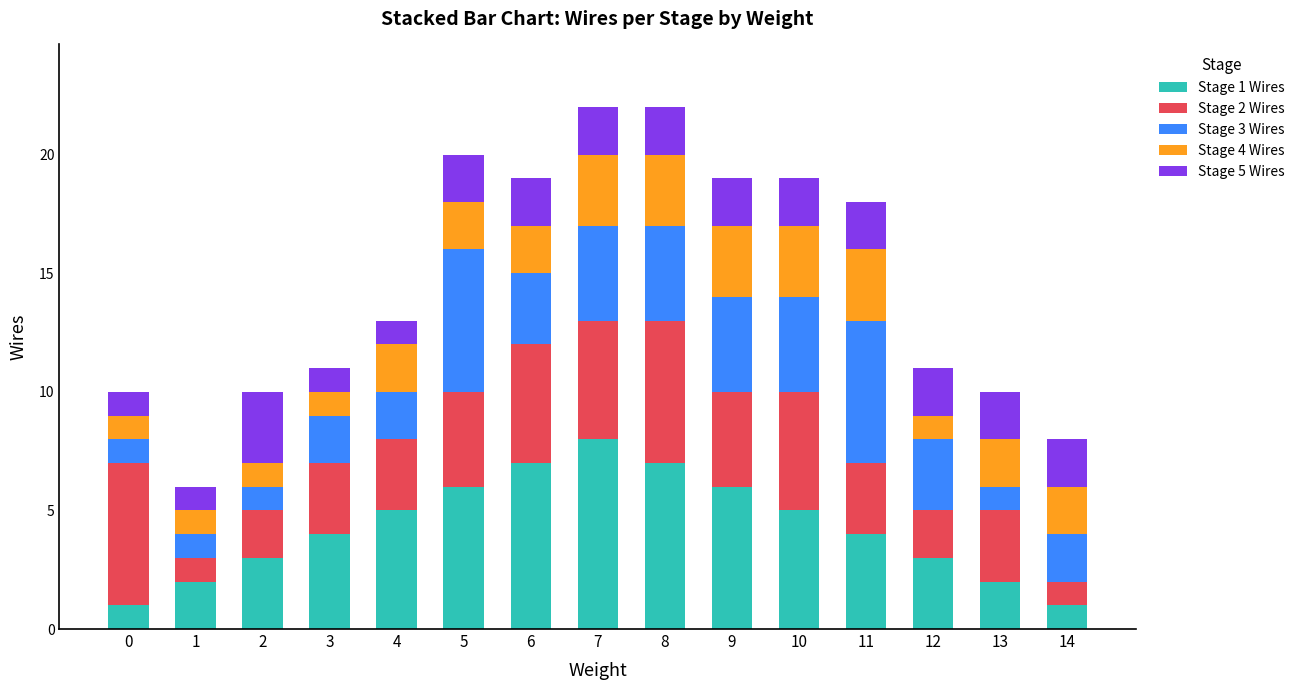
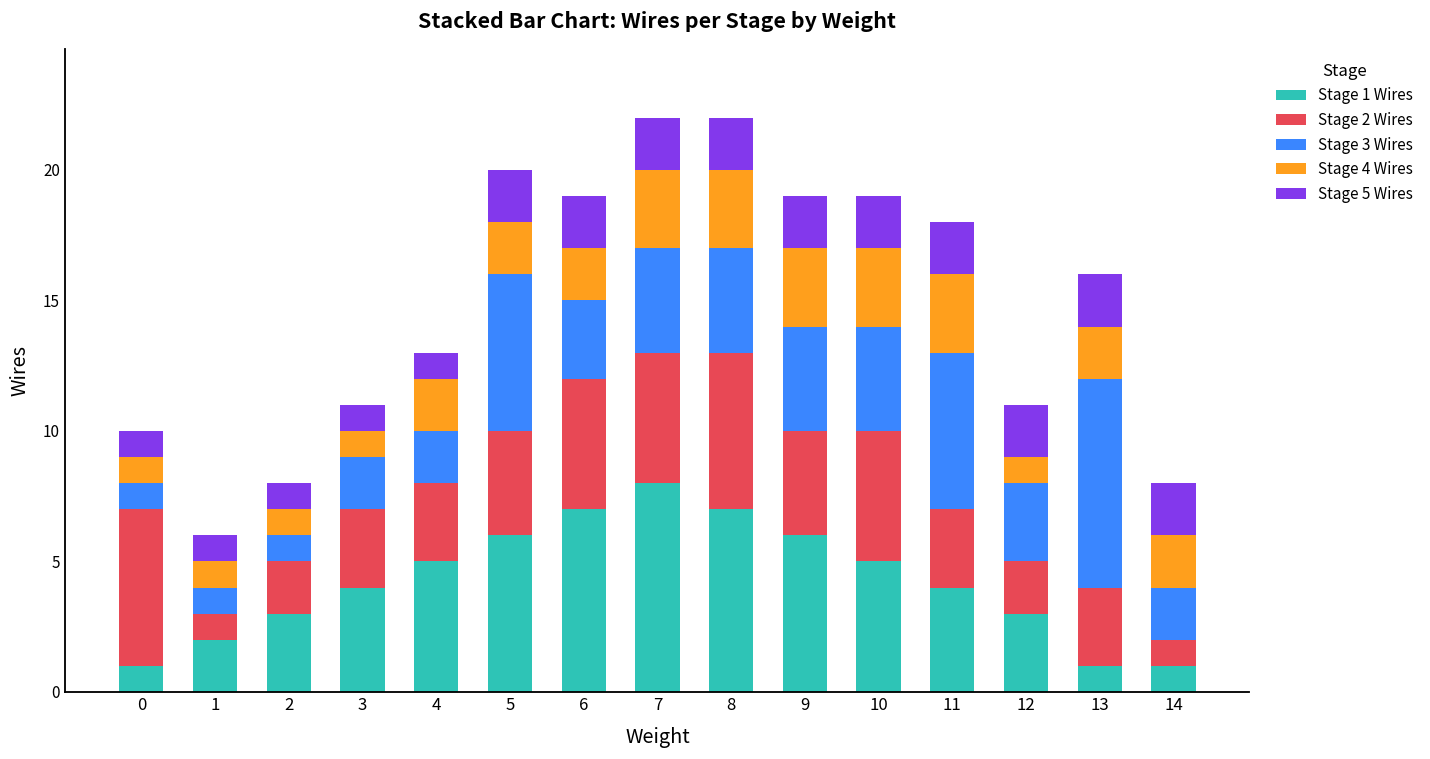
Stage 5 Wires, 2: 3 -> 1
Stage 1 Wires, 13: 2 -> 1
Stage 3 Wires, 13: 1 -> 8
